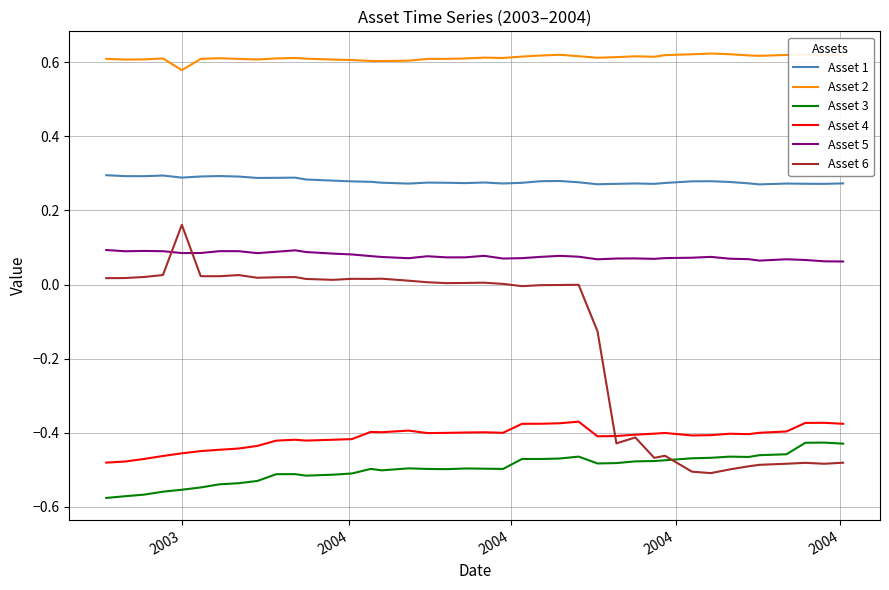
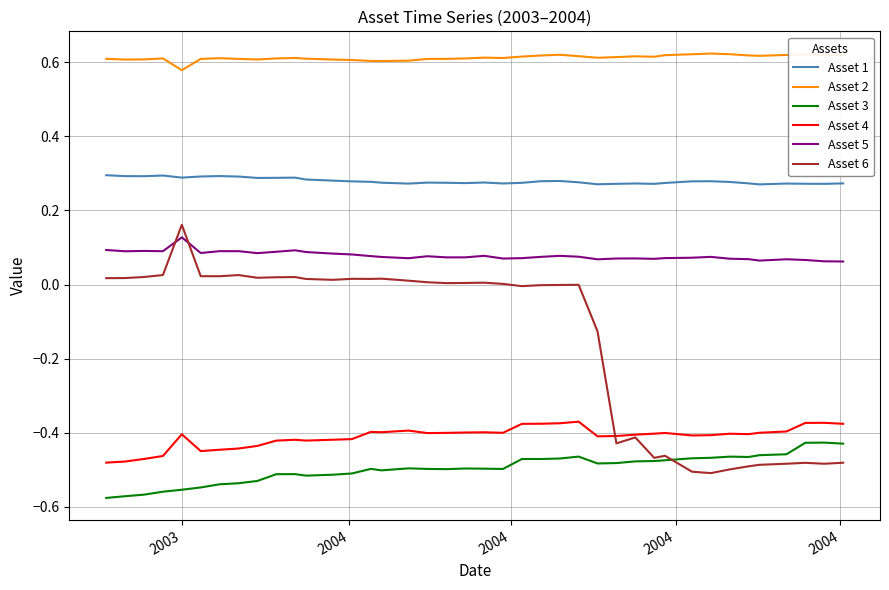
Asset 4, 2003: -0.46 -> -0.40
Asset 5, 2003: 0.08 -> 0.13
